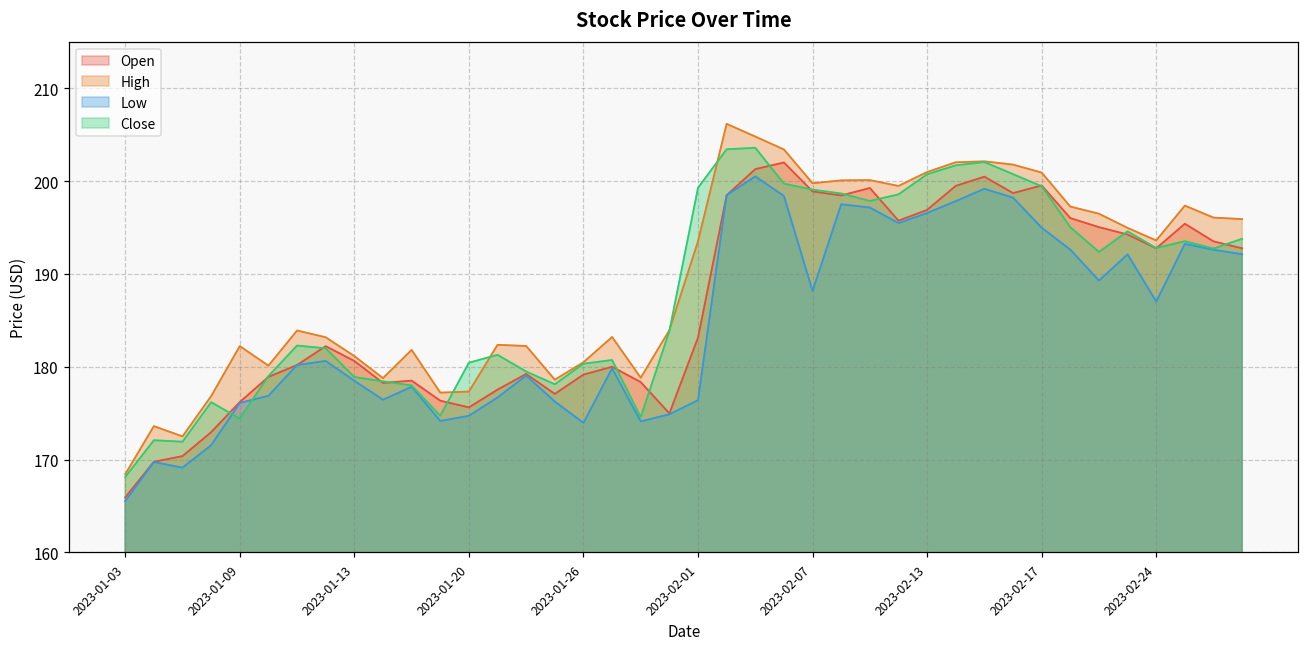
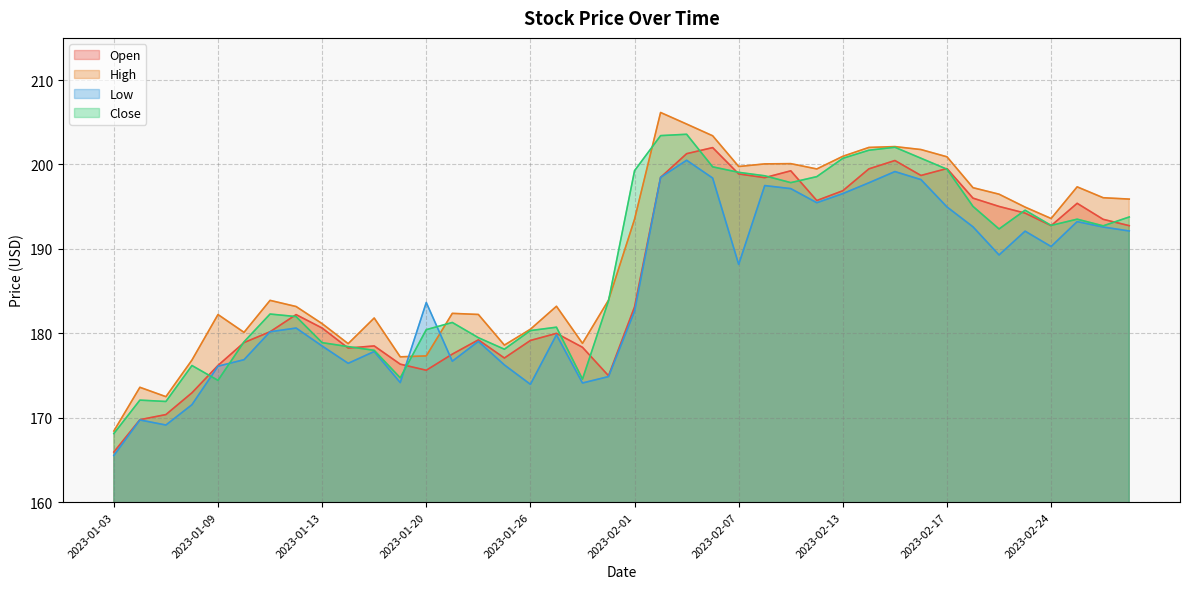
Low, 2023-01-20: 175 -> 184
Low, 2023-02-01: 176 -> 183
Low, 2023-02-24: 187 -> 190
